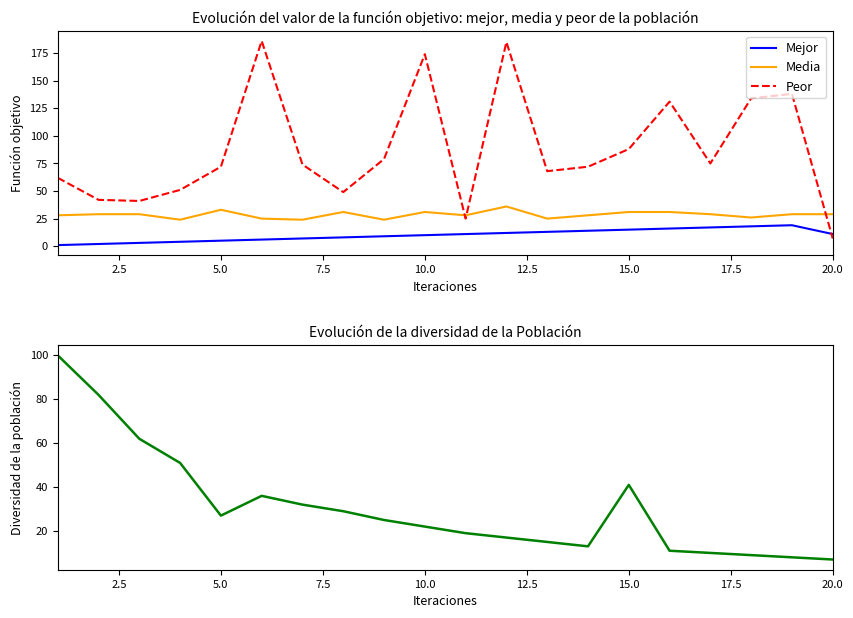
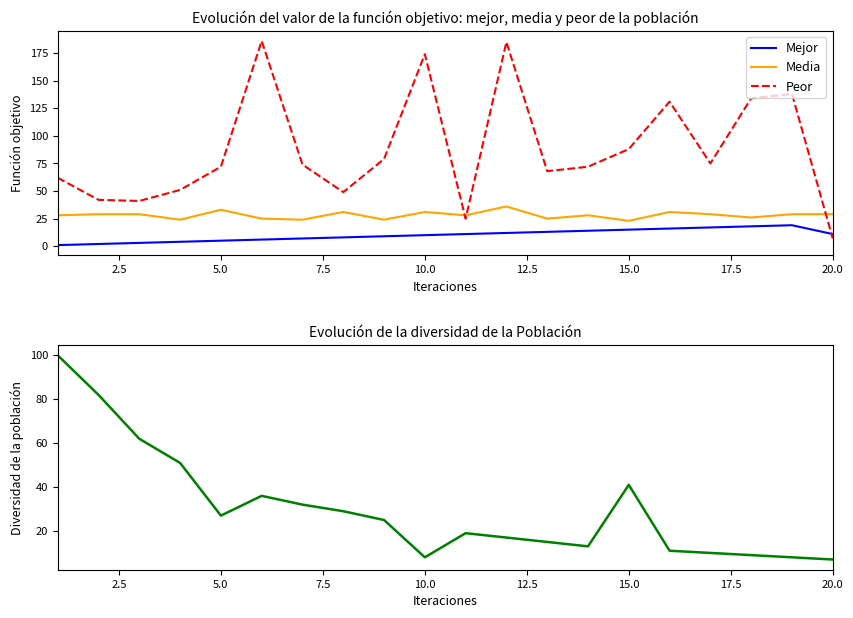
Evolución del valor de la función objetivo: mejor, media y peor de la población, Media, 15.0: 31 -> 23
Evolución de la diversidad de la Población, 10.0: 22 -> 8
